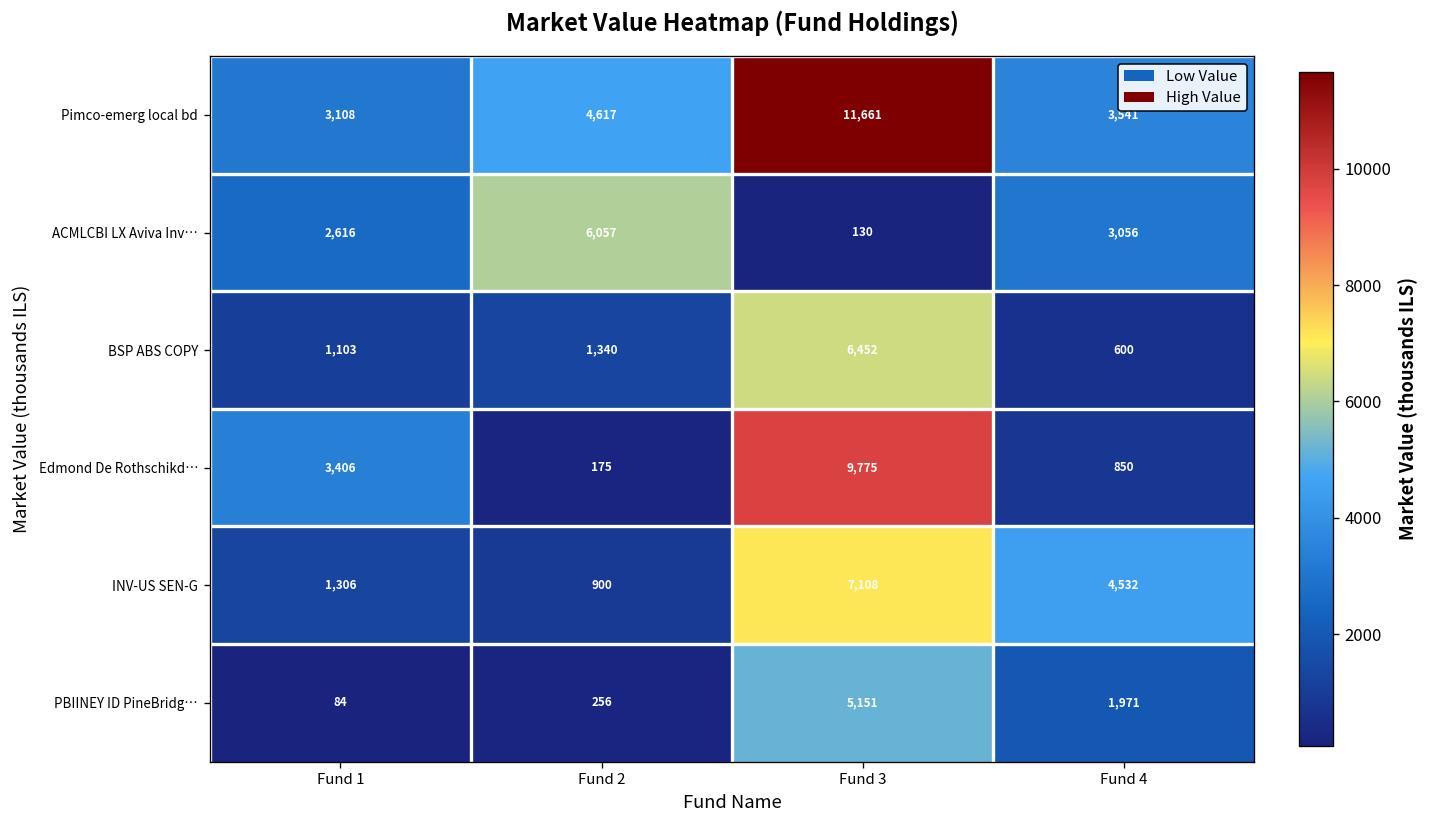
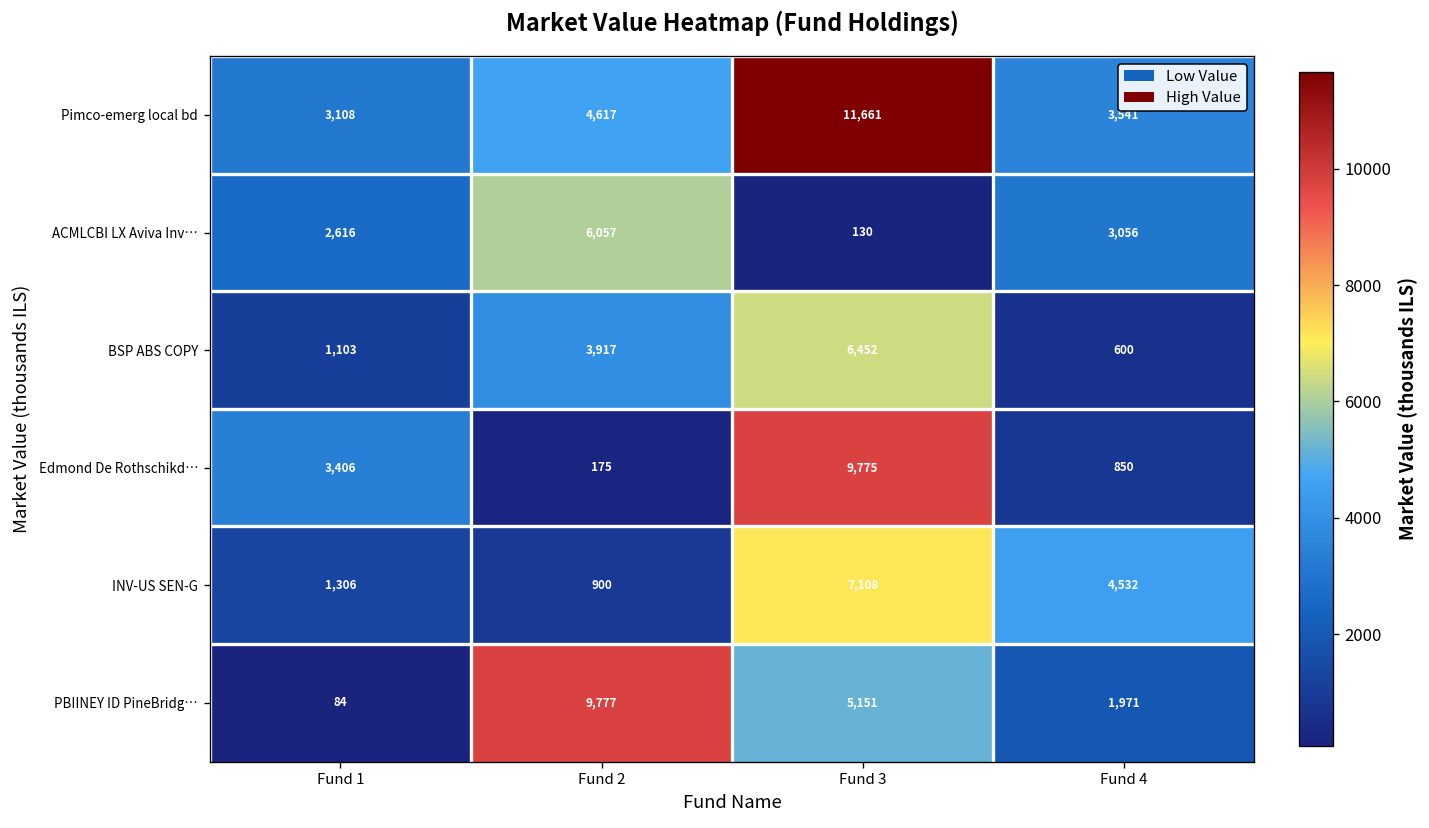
BSP ABS COPY, Fund 2: 1,340 -> 3,917
PBIINEY ID PineBridg…, Fund 2: 256 -> 9,777
